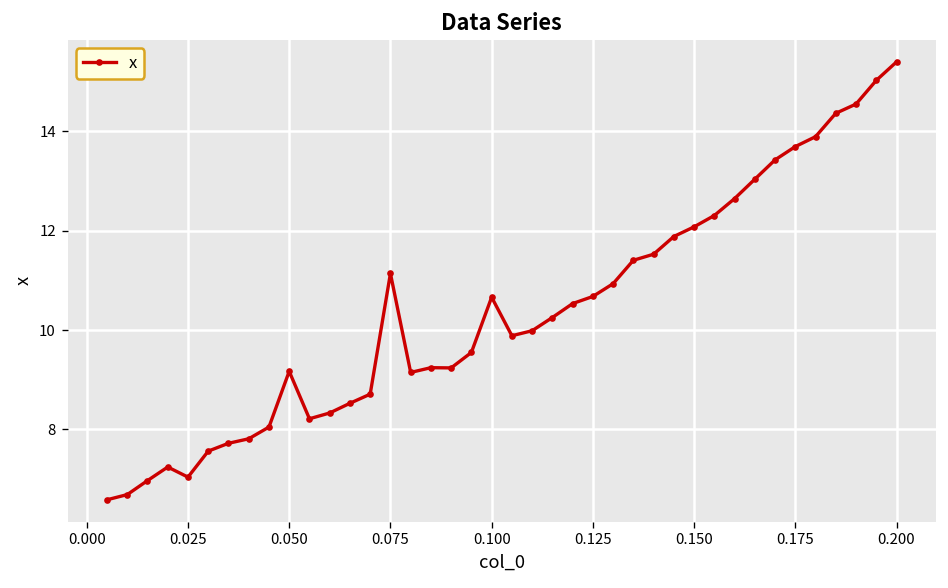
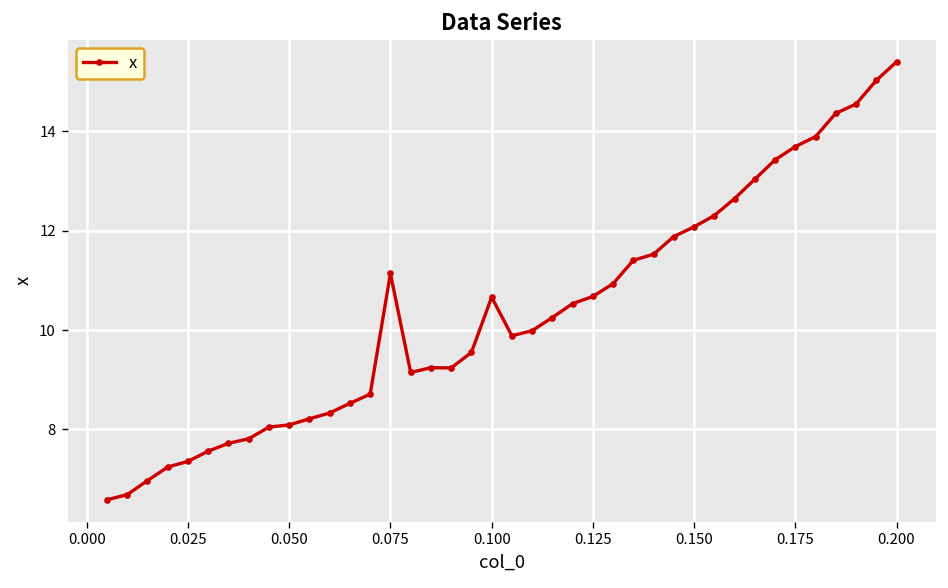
0.025: 7.0 -> 7.4
0.050: 9.2 -> 8.1
